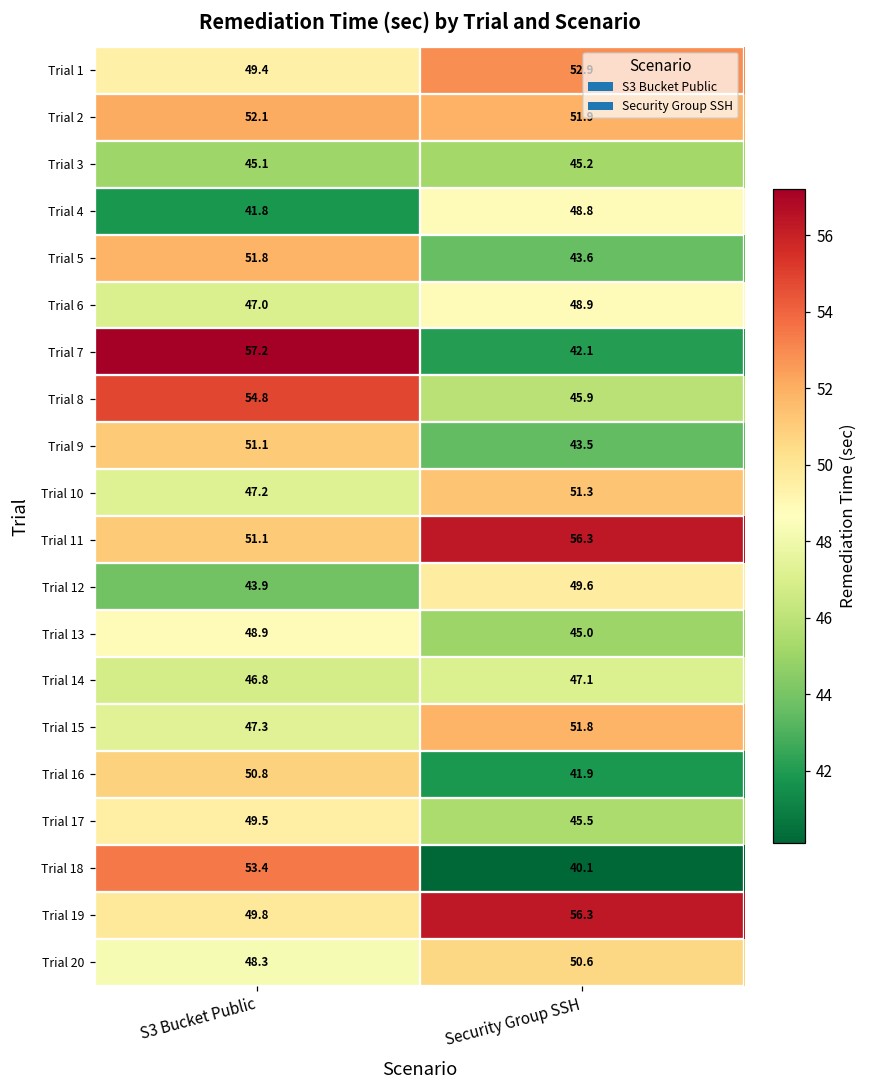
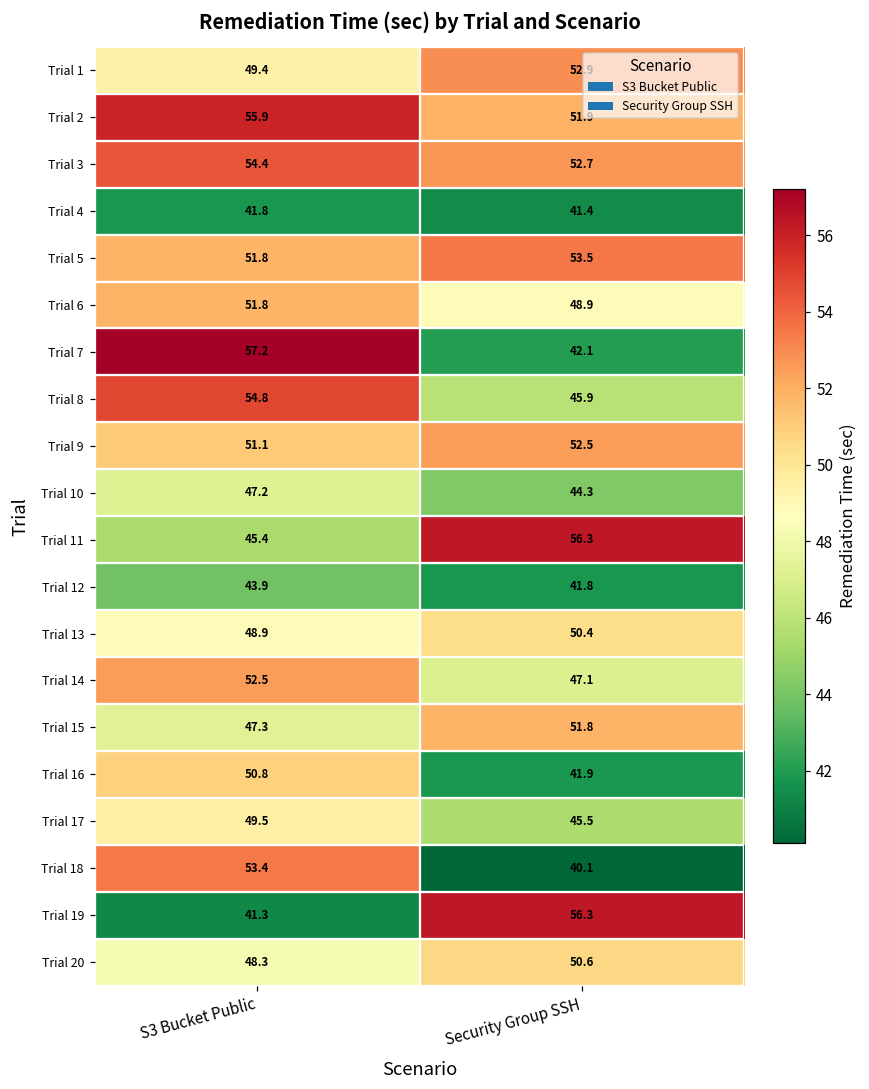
Trial 2, S3 Bucket Public: 52.1 -> 55.9
Trial 3, S3 Bucket Public: 45.1 -> 54.4
Trial 3, Security Group SSH: 45.2 -> 52.7
Trial 4, Security Group SSH: 48.8 -> 41.4
Trial 5, Security Group SSH: 43.6 -> 53.5
Trial 6, S3 Bucket Public: 47.0 -> 51.8
Trial 9, Security Group SSH: 43.5 -> 52.5
Trial 10, Security Group SSH: 51.3 -> 44.3
Trial 11, S3 Bucket Public: 51.1 -> 45.4
Trial 12, Security Group SSH: 49.6 -> 41.8
Trial 13, Security Group SSH: 45.0 -> 50.4
Trial 14, S3 Bucket Public: 46.8 -> 52.5
Trial 19, S3 Bucket Public: 49.8 -> 41.3
